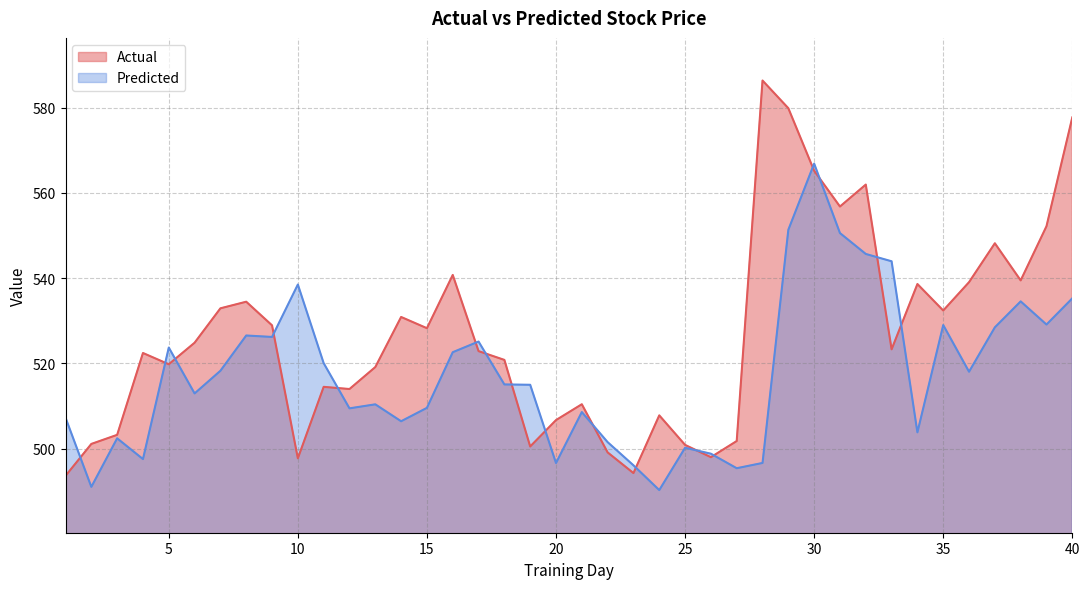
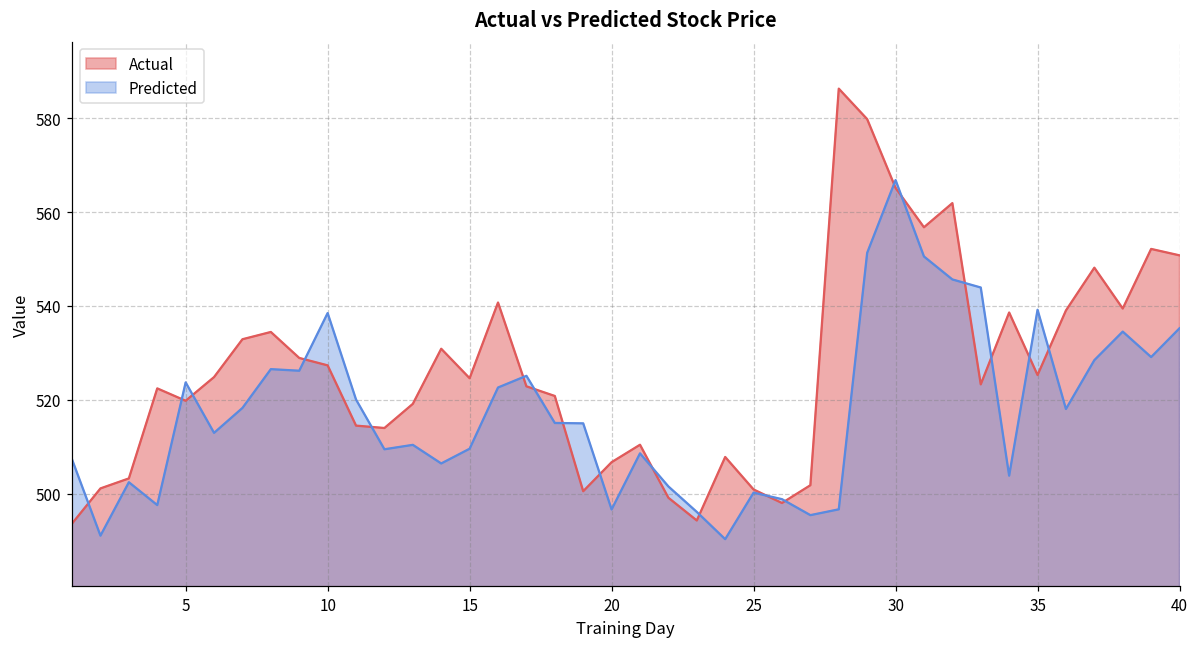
Actual, 10: 498 -> 527
Actual, 15: 528 -> 525
Actual, 35: 532 -> 525
Predicted, 35: 529 -> 539
Actual, 40: 578 -> 551
